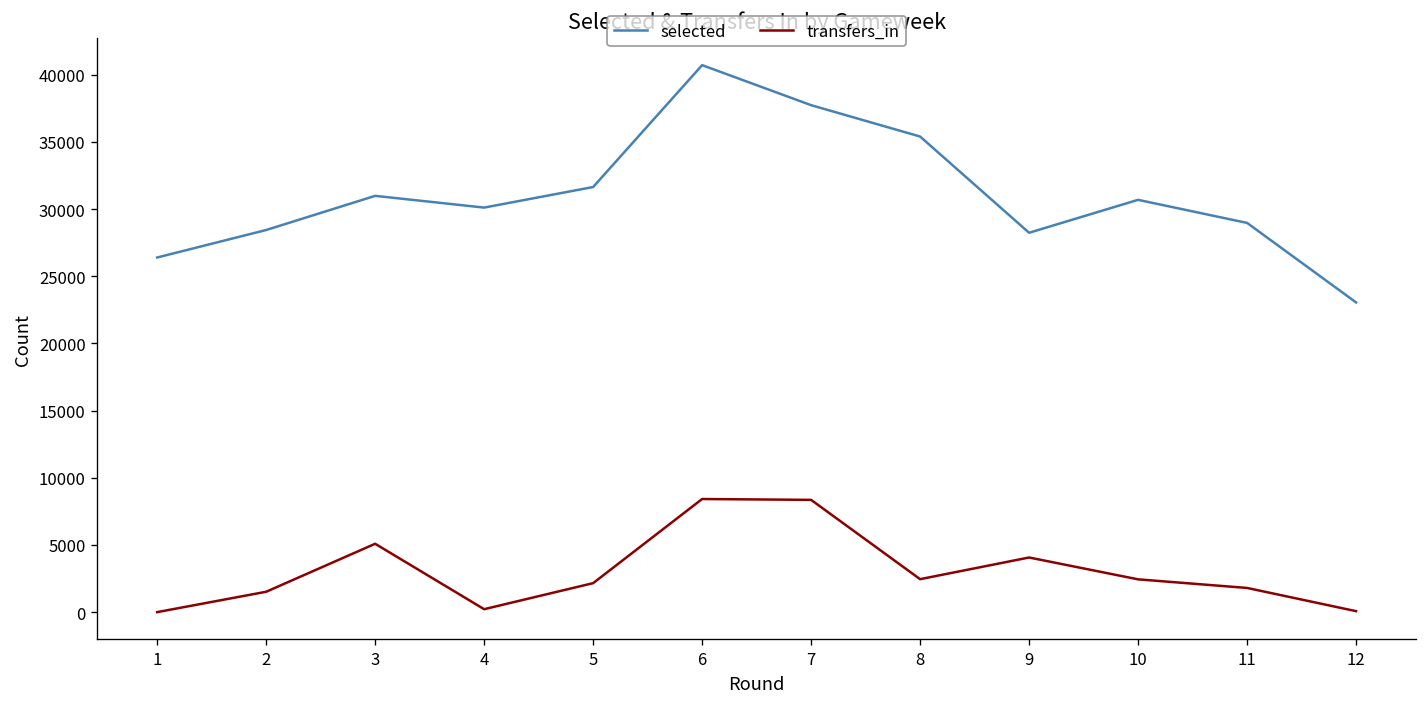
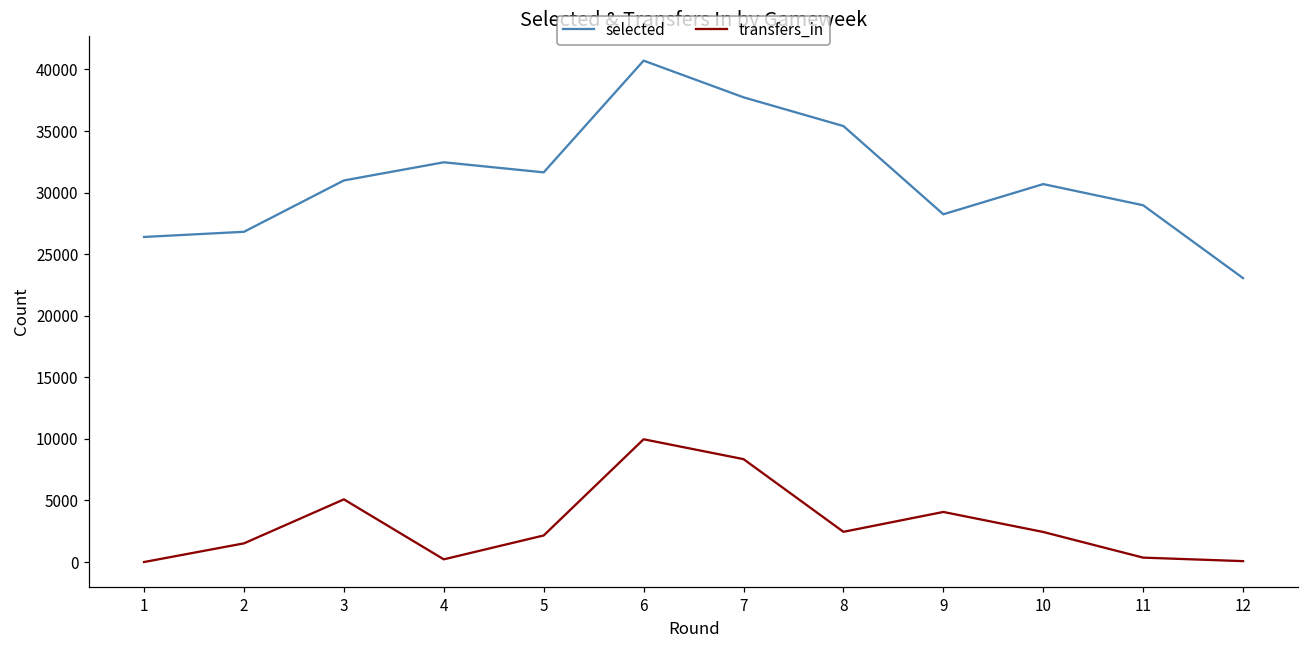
selected, 2: 28400 -> 26800
selected, 4: 30100 -> 32500
transfers_in, 6: 8400 -> 10000
transfers_in, 11: 1800 -> 400
